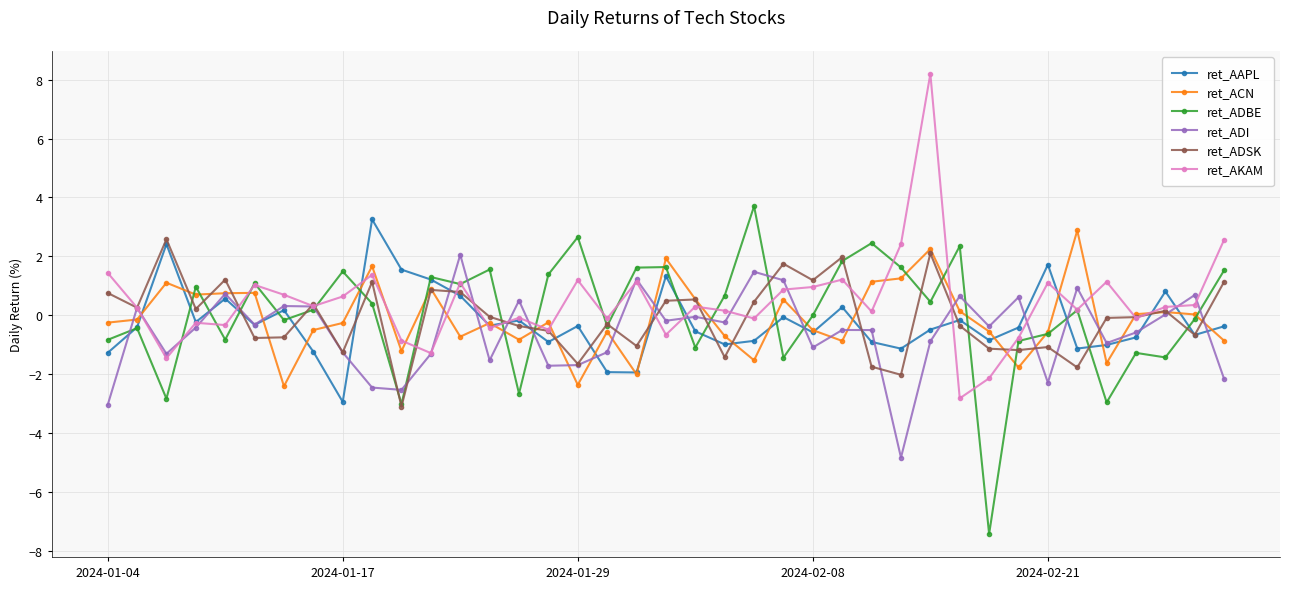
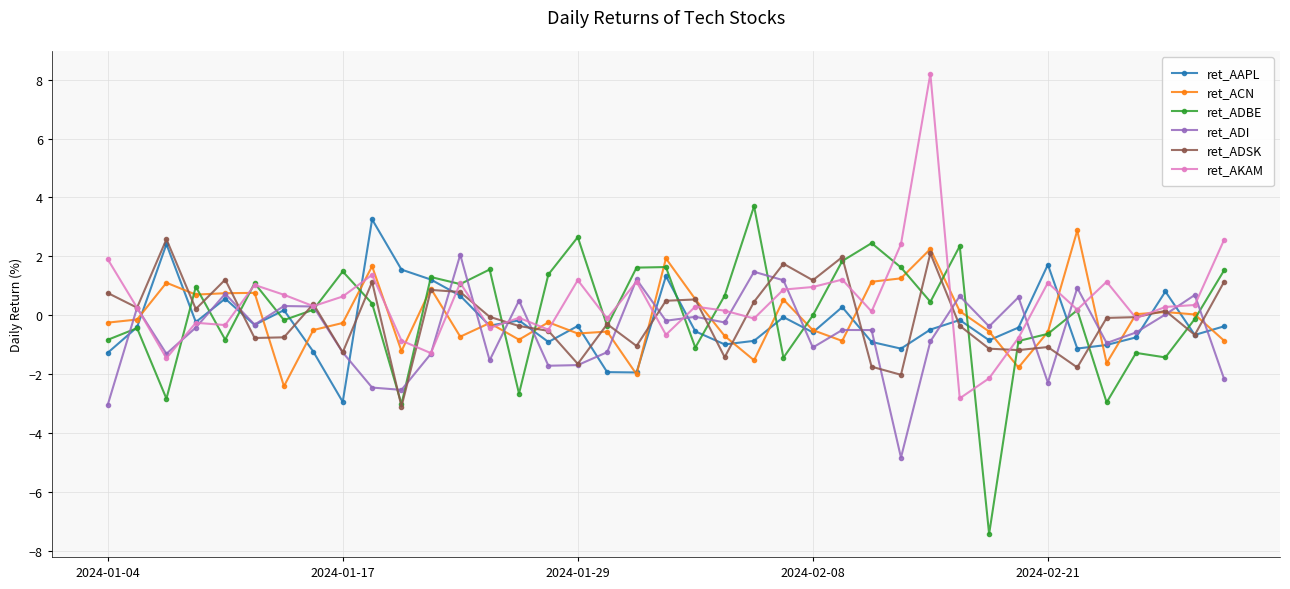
ret_AKAM, 2024-01-04: 1.4 -> 1.9
ret_ACN, 2024-01-29: -2.4 -> -0.6
